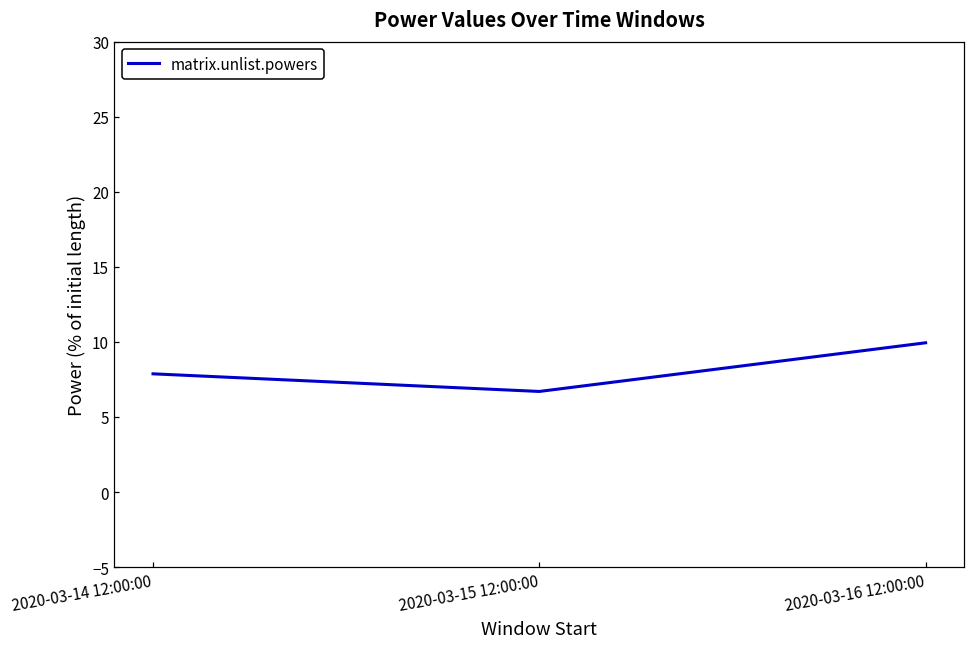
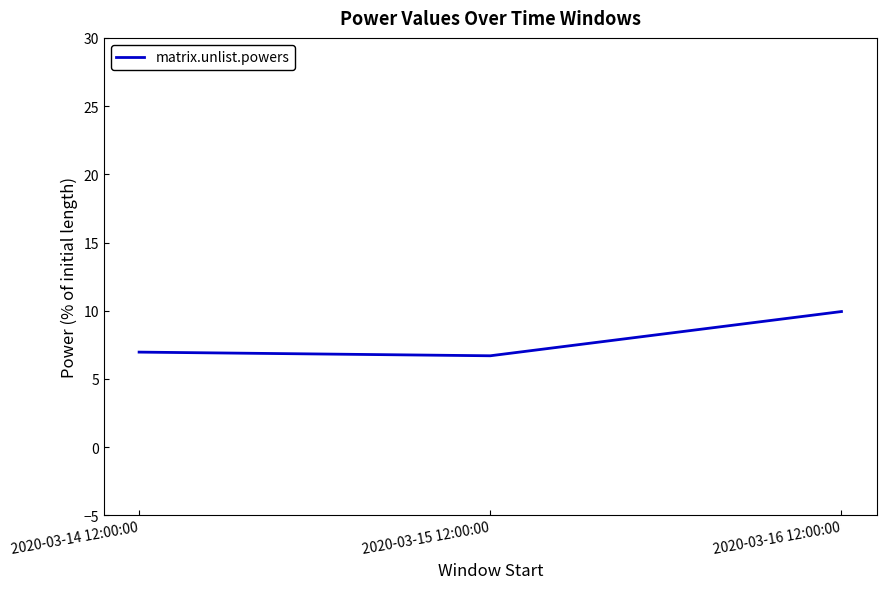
2020-03-14 12:00:00: 7.9 -> 7.0
